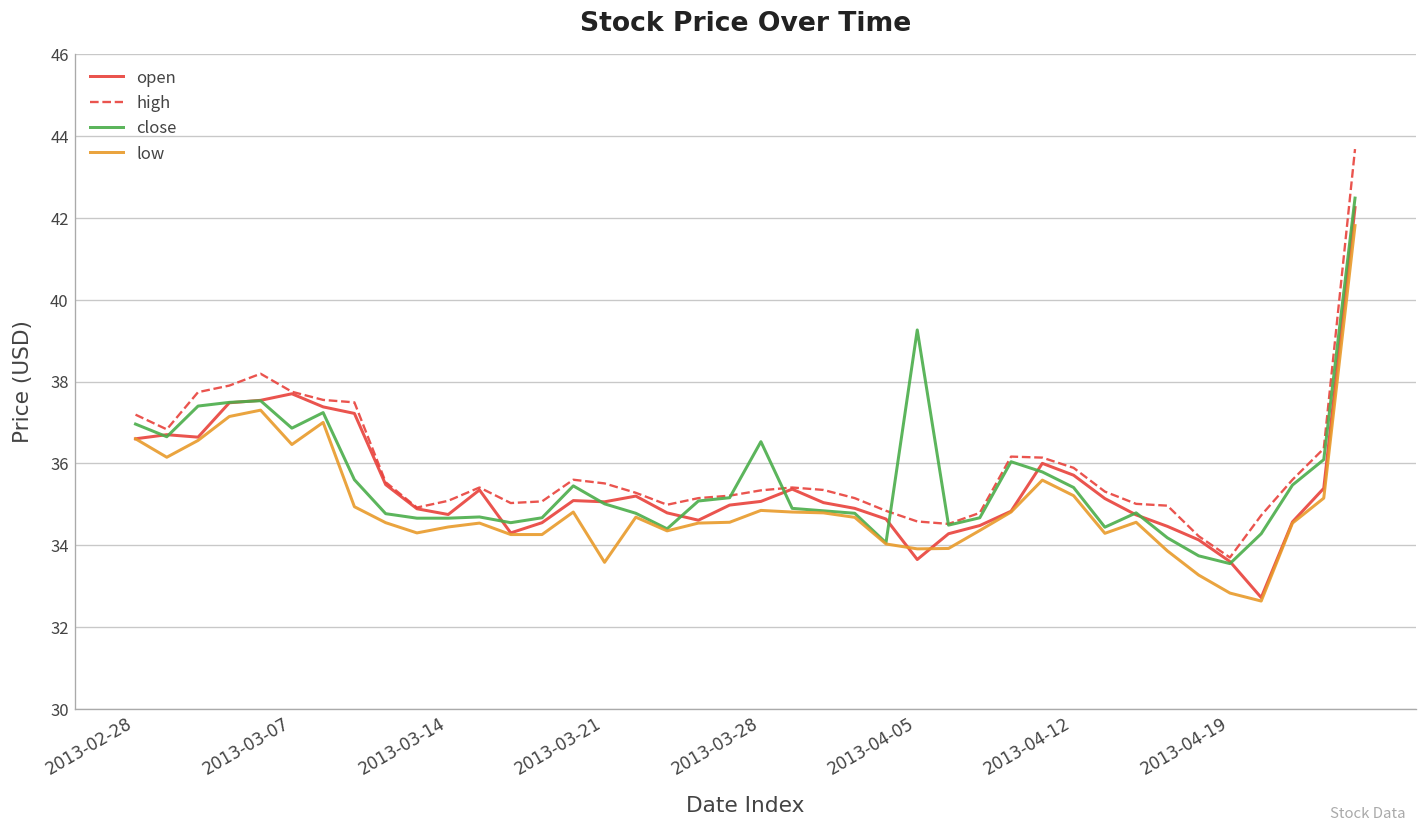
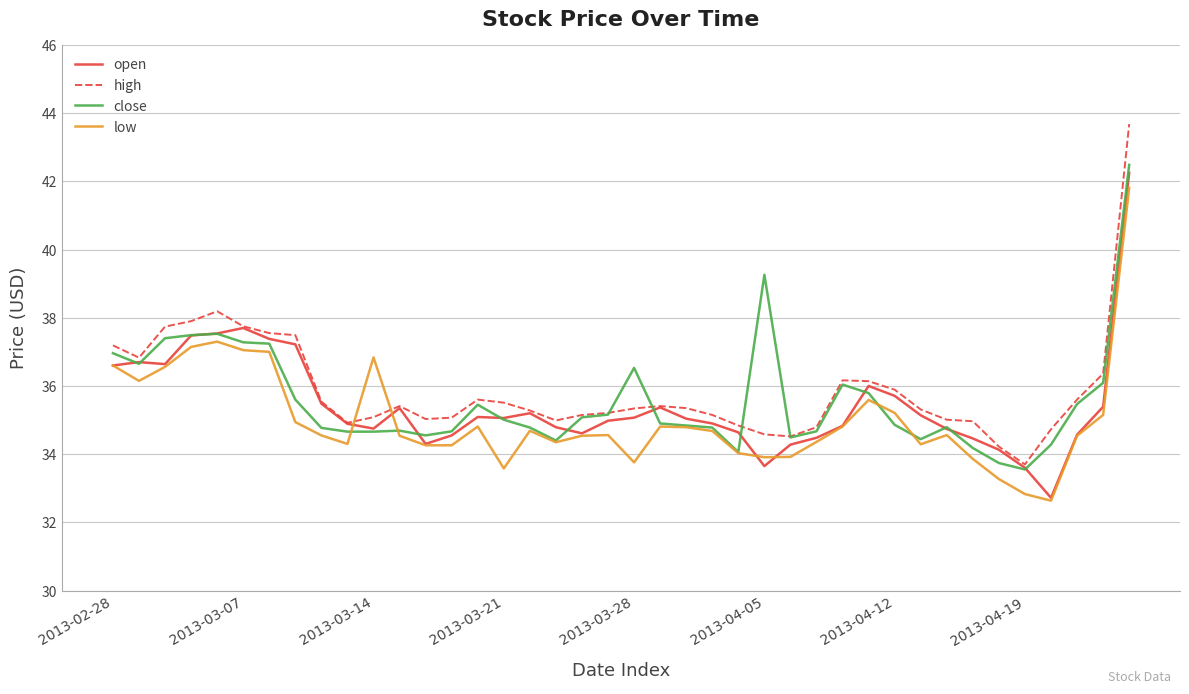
close, 2013-03-07: 36.9 -> 37.3
low, 2013-03-07: 36.5 -> 37.1
low, 2013-03-14: 34.4 -> 36.8
low, 2013-03-28: 34.9 -> 33.8
close, 2013-04-12: 35.4 -> 34.9
